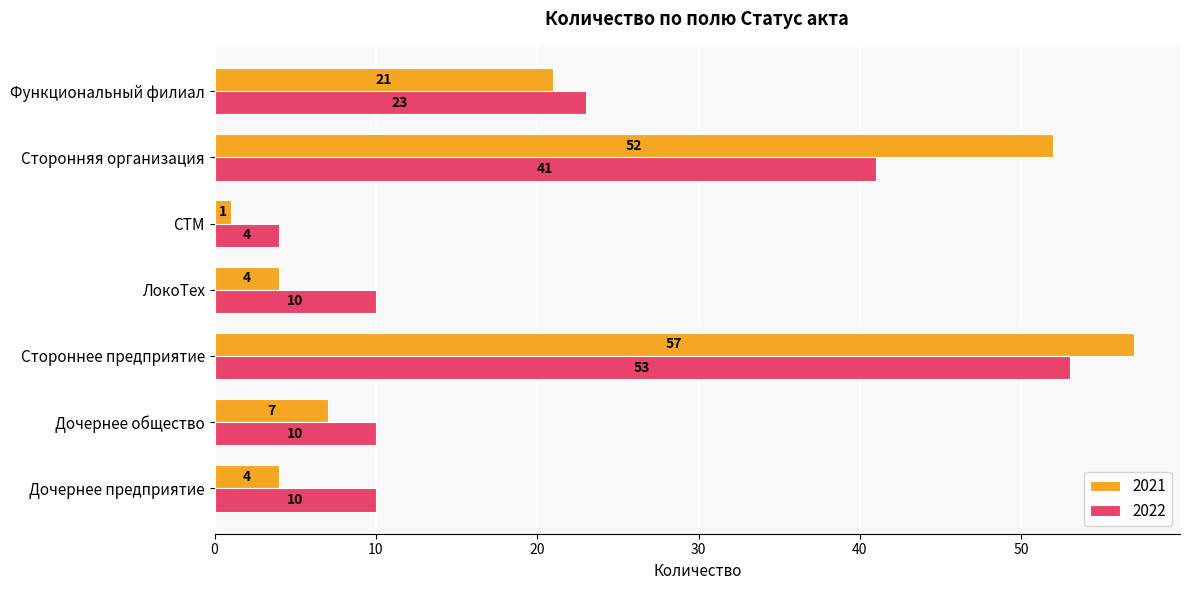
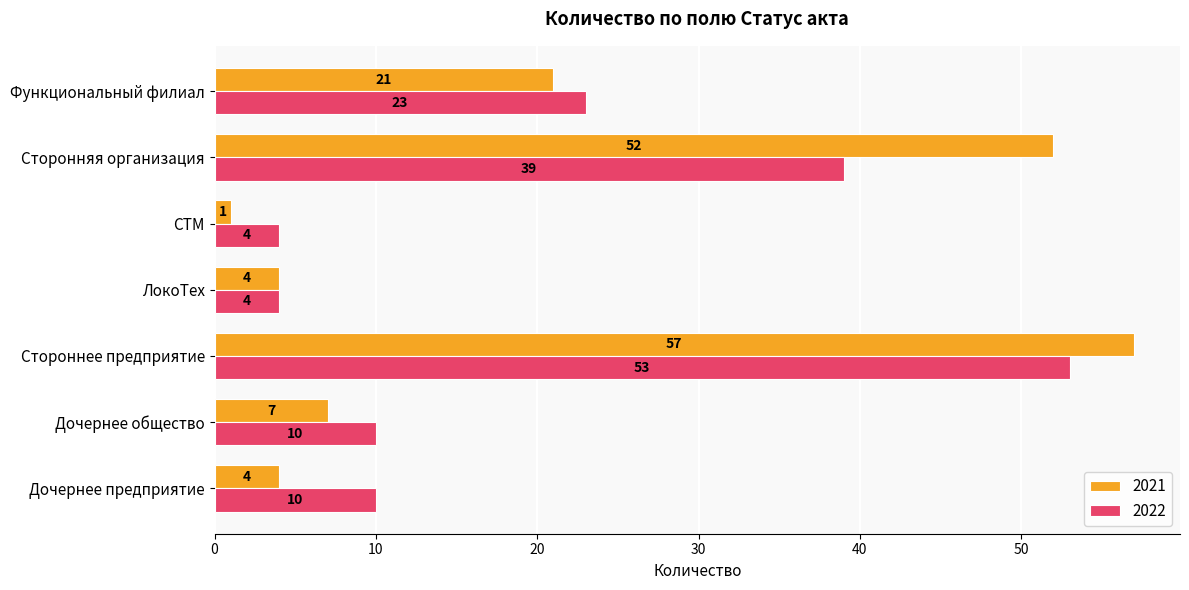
2022, Сторонняя организация: 41 -> 39
2022, ЛокоТех: 10 -> 4
